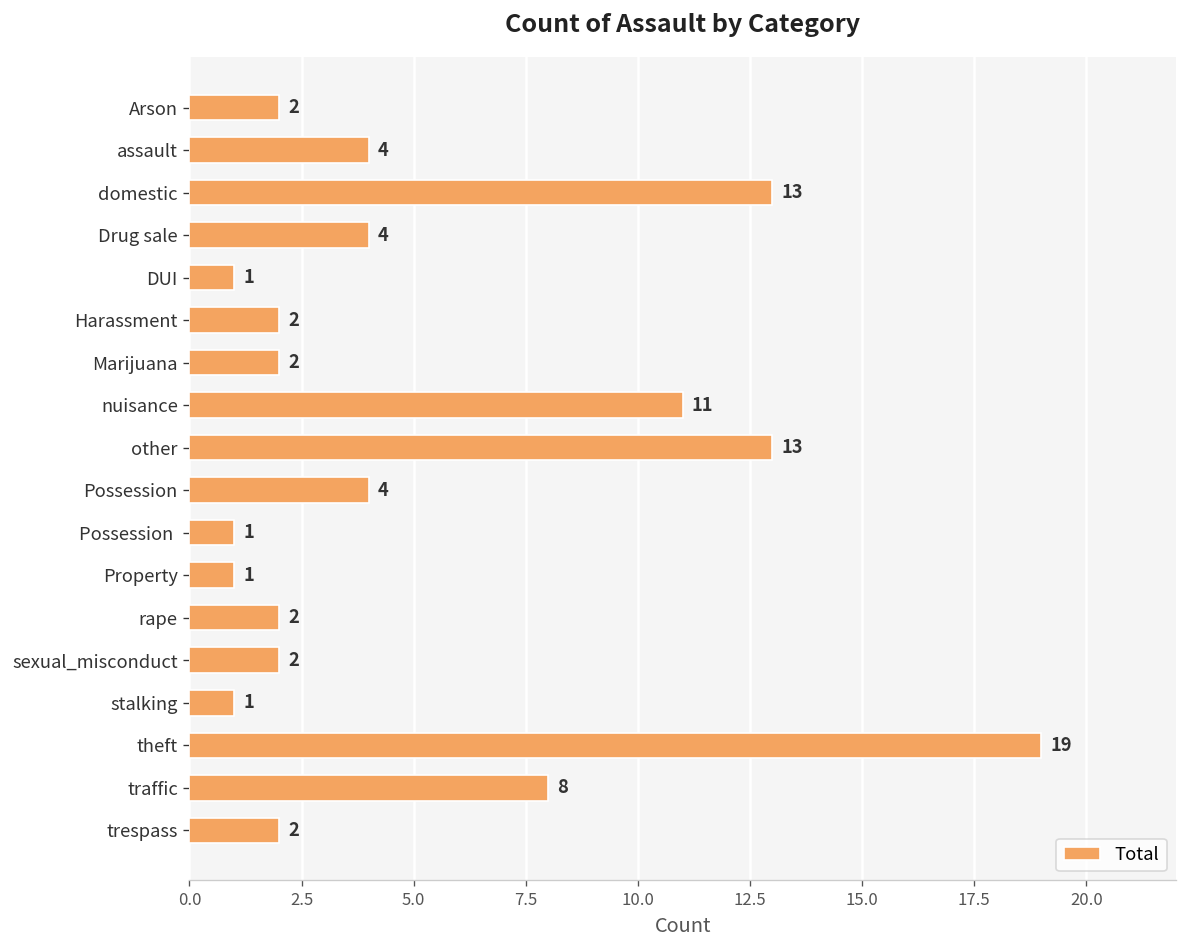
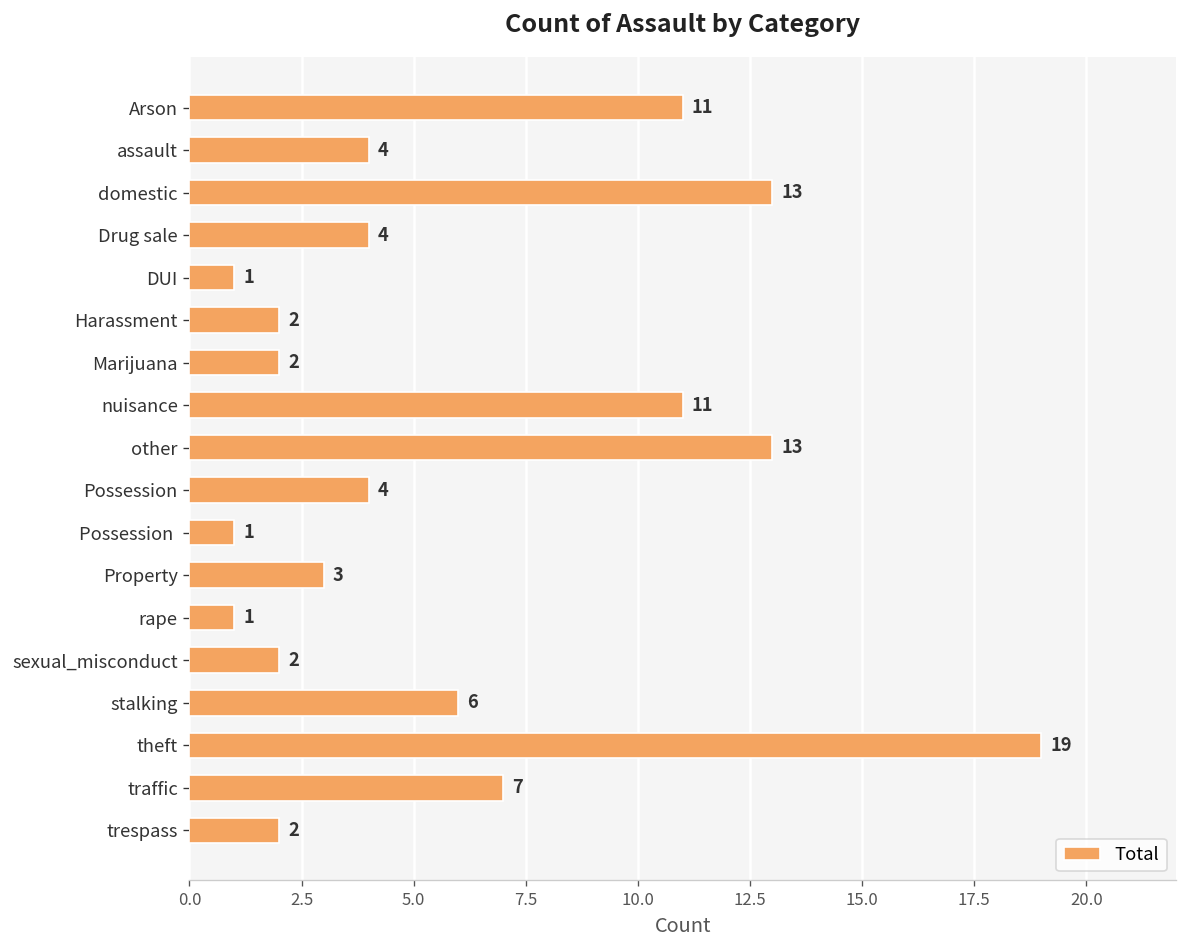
Arson: 2 -> 11
Property: 1 -> 3
rape: 2 -> 1
stalking: 1 -> 6
traffic: 8 -> 7
